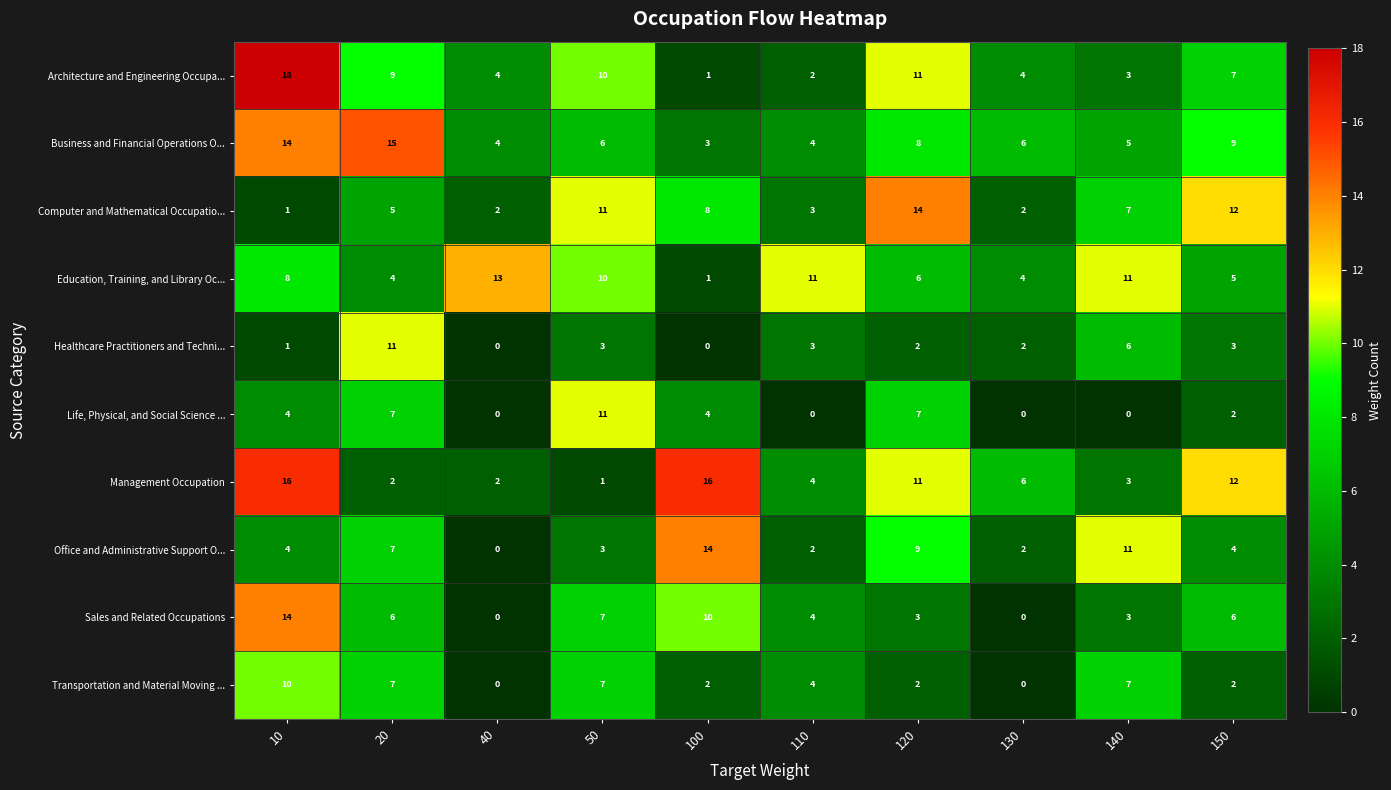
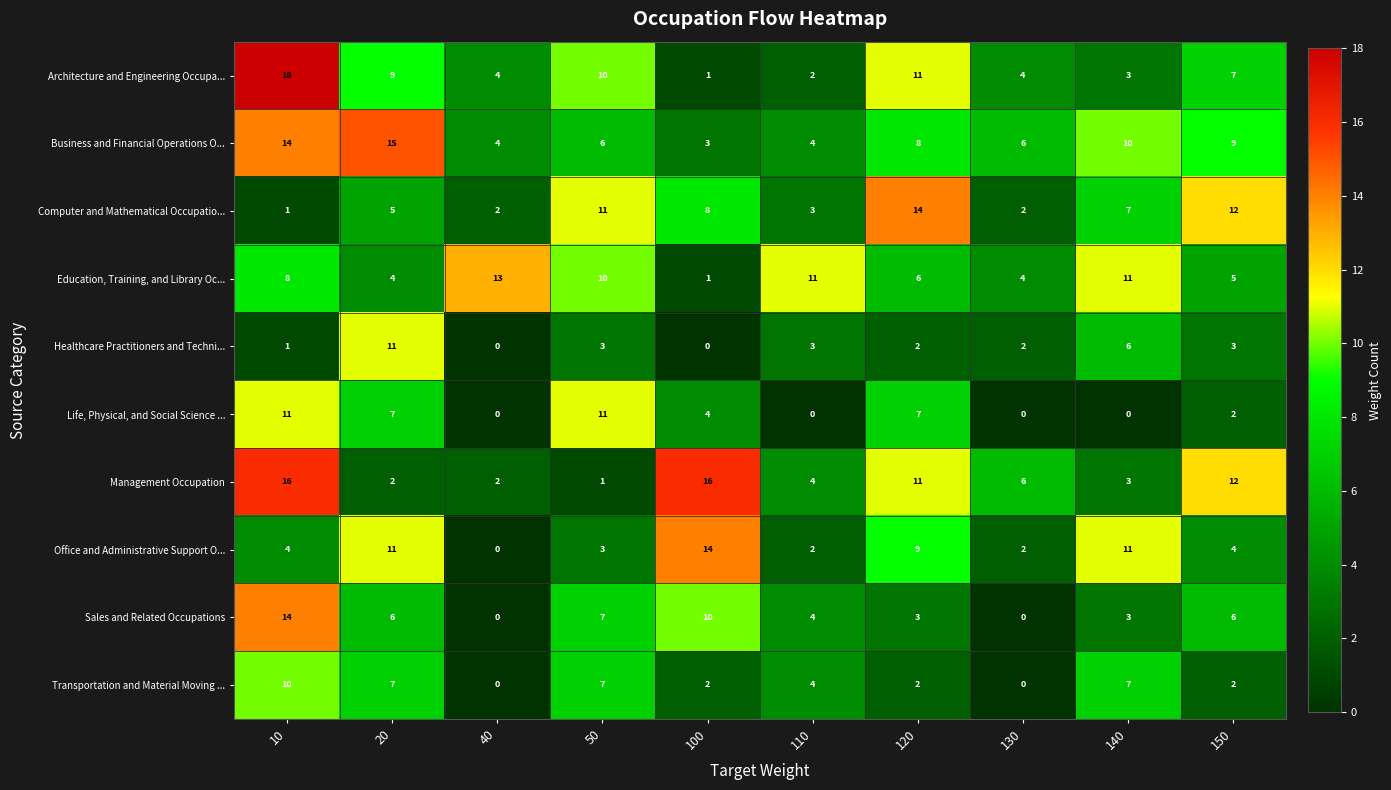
Business and Financial Operations O..., 140: 5 -> 10
Life, Physical, and Social Science ..., 10: 4 -> 11
Office and Administrative Support O..., 20: 7 -> 11
